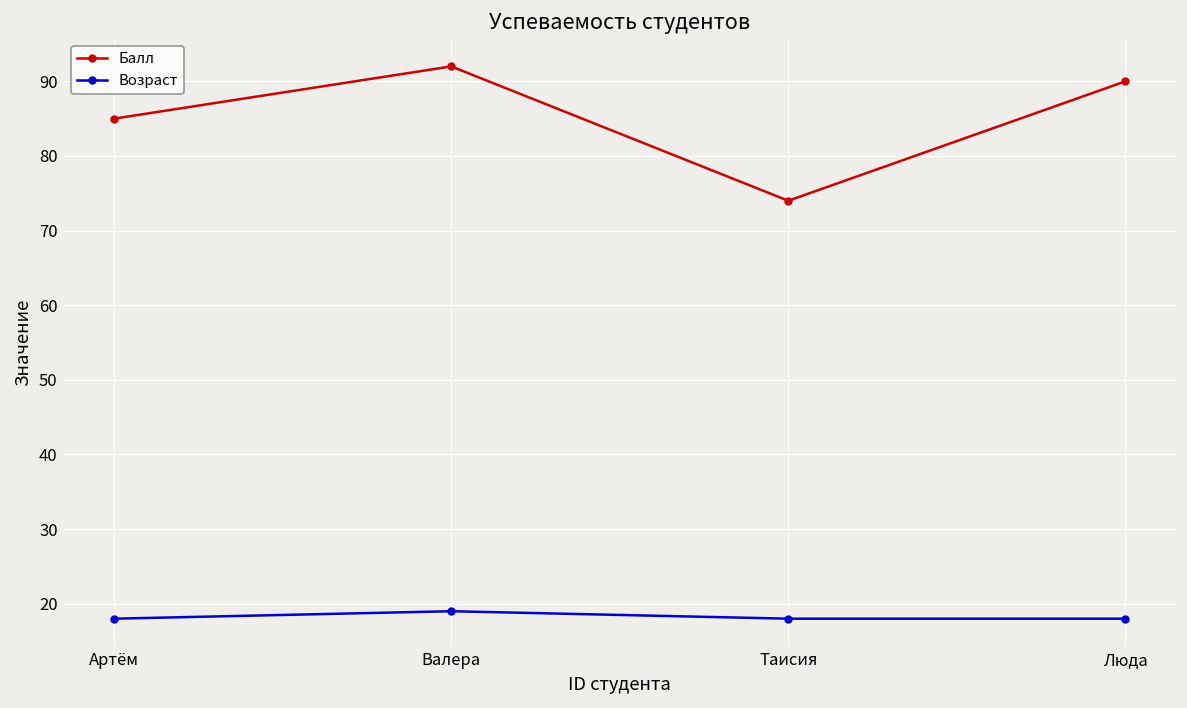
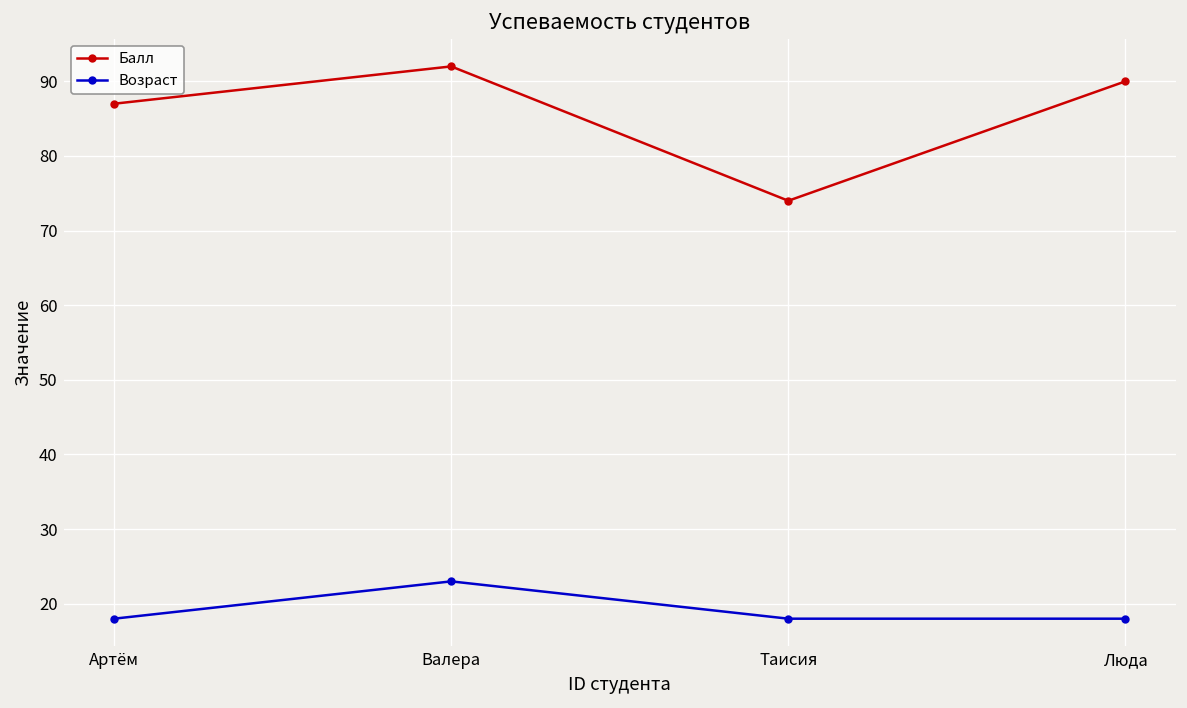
Балл, Артём: 85 -> 87
Возраст, Валера: 19 -> 23
